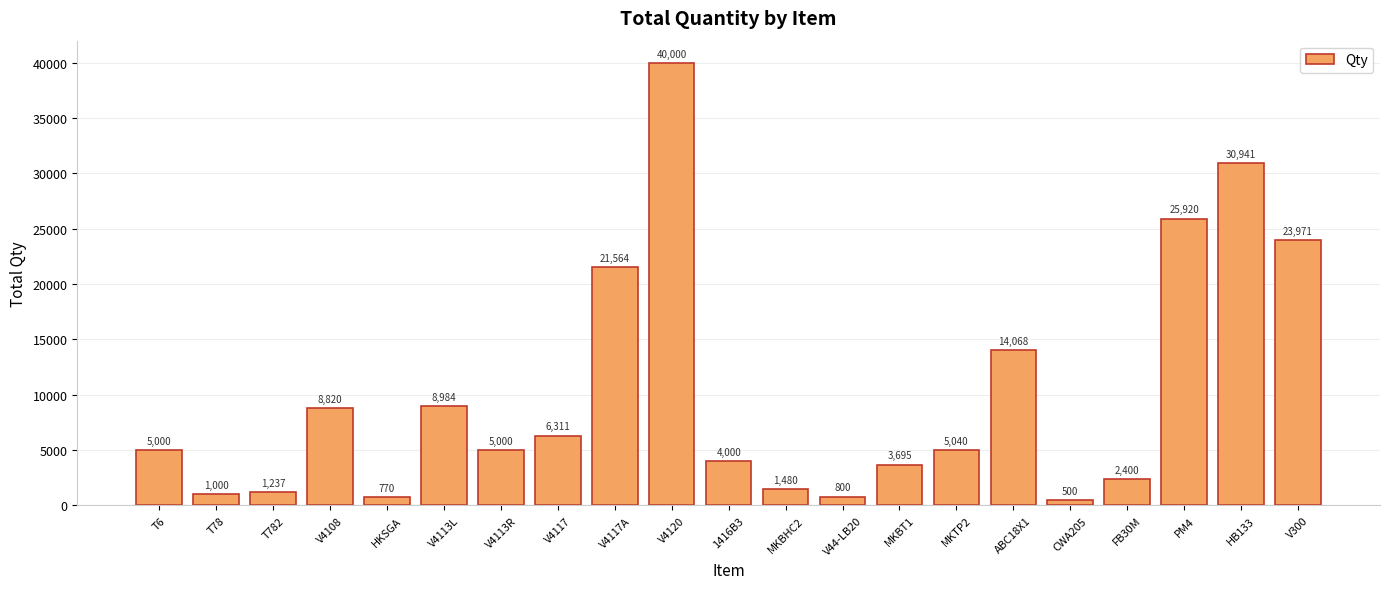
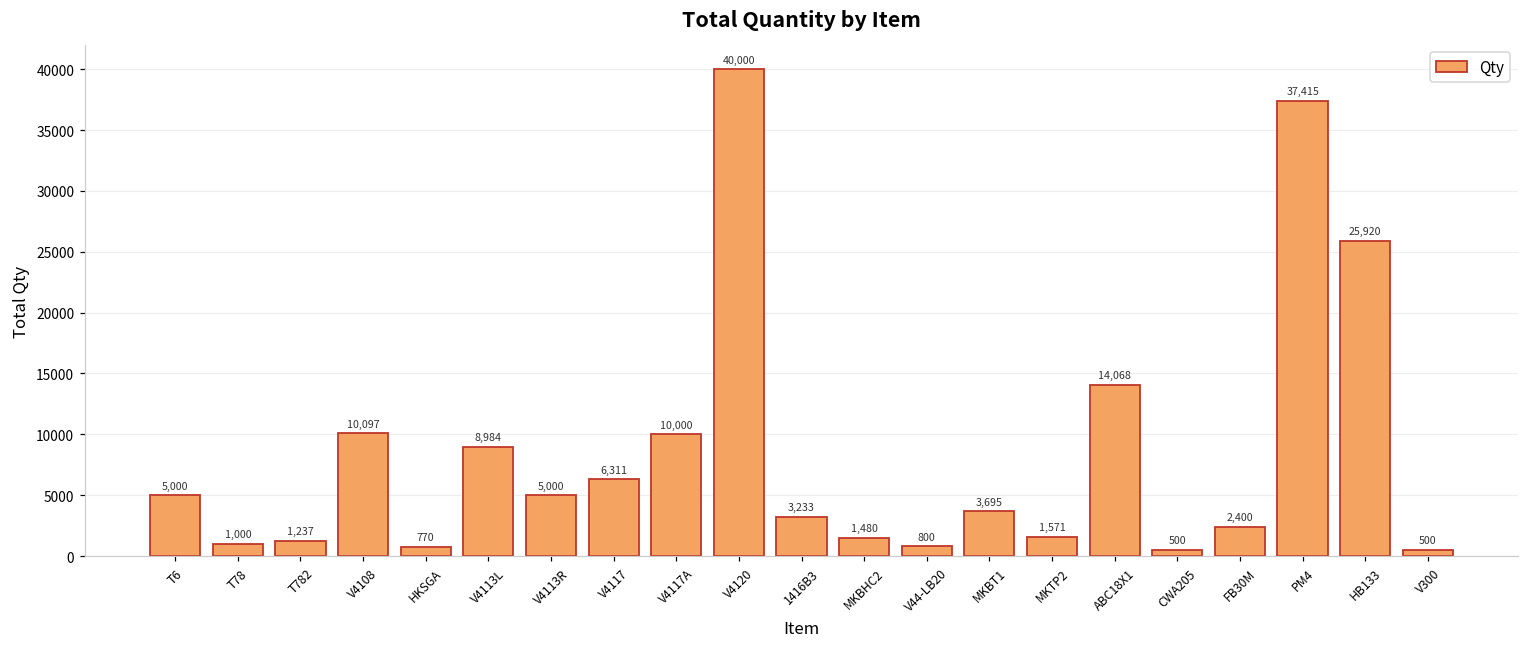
V4108: 8,820 -> 10,097
V4117A: 21,564 -> 10,000
1416B3: 4,000 -> 3,233
MKTP2: 5,040 -> 1,571
PM4: 25,920 -> 37,415
HB133: 30,941 -> 25,920
V300: 23,971 -> 500
